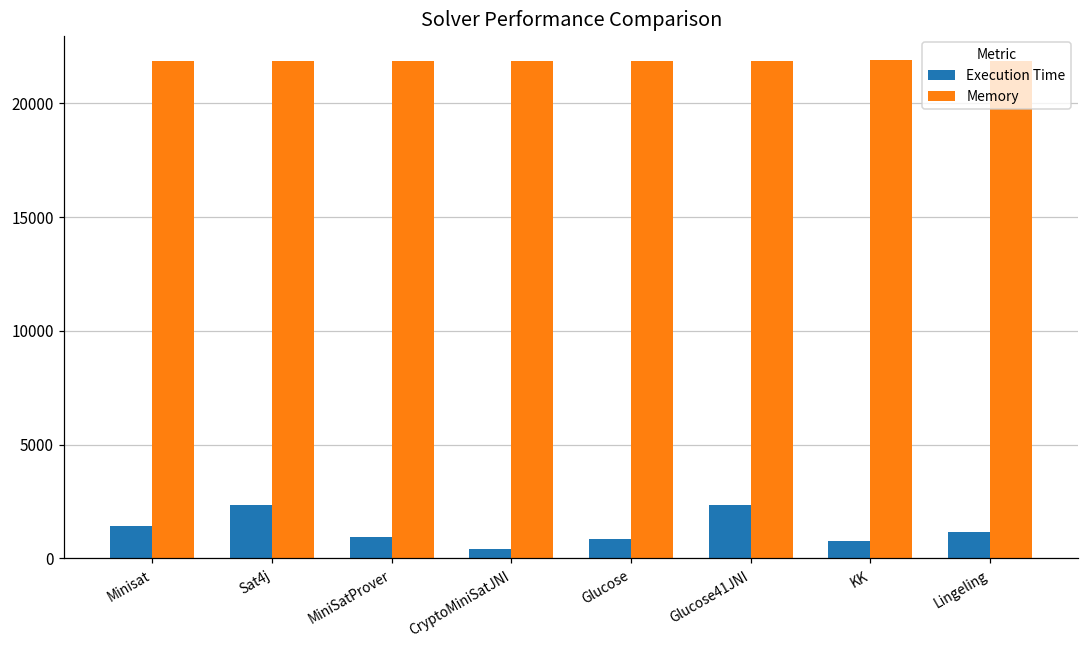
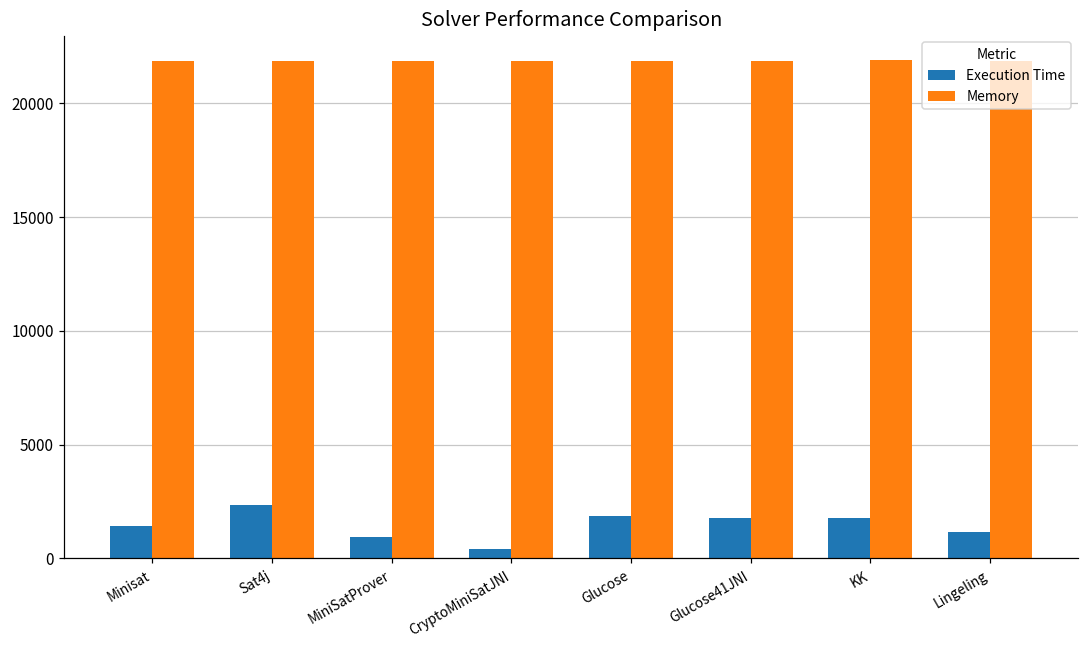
Execution Time, Glucose: 900 -> 1900
Execution Time, Glucose41JNI: 2400 -> 1800
Execution Time, KK: 800 -> 1800
